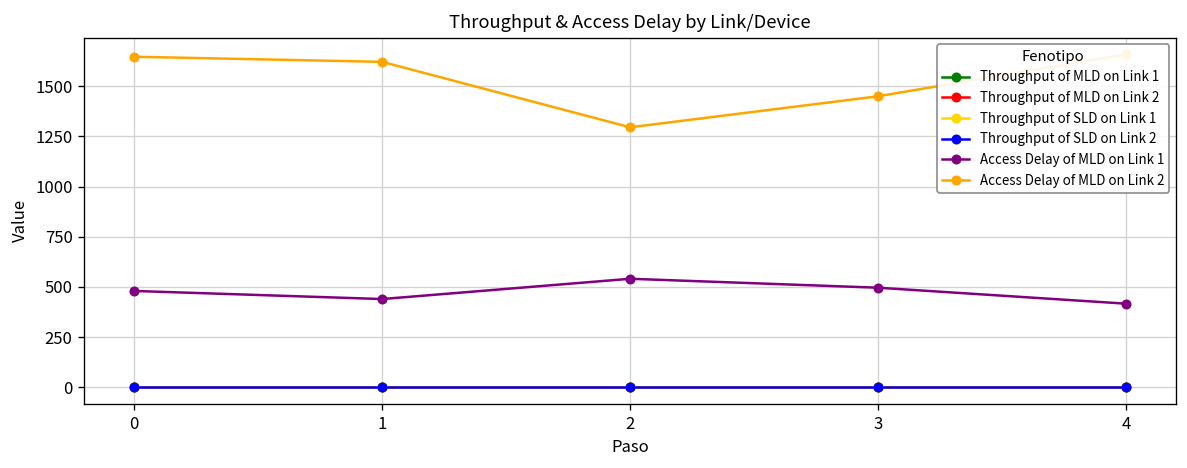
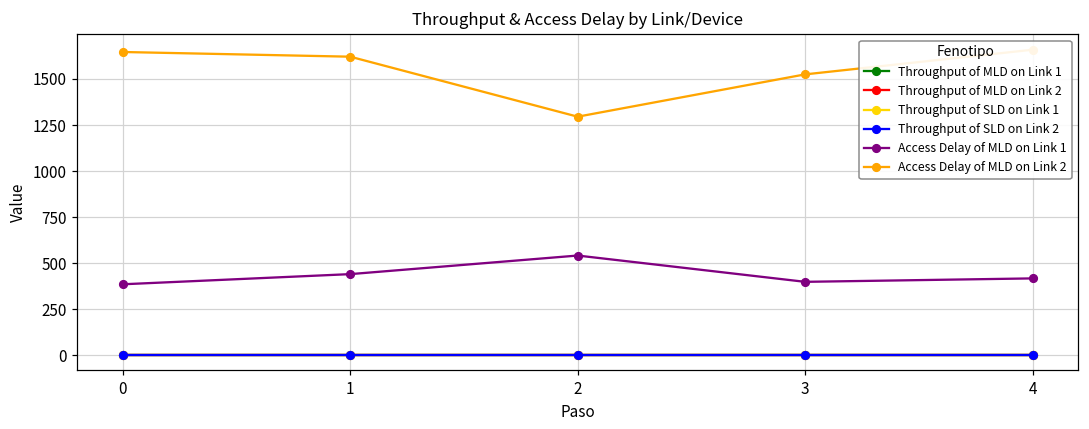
Access Delay of MLD on Link 1, 0: 480 -> 380
Access Delay of MLD on Link 1, 3: 500 -> 400
Access Delay of MLD on Link 2, 3: 1450 -> 1530
